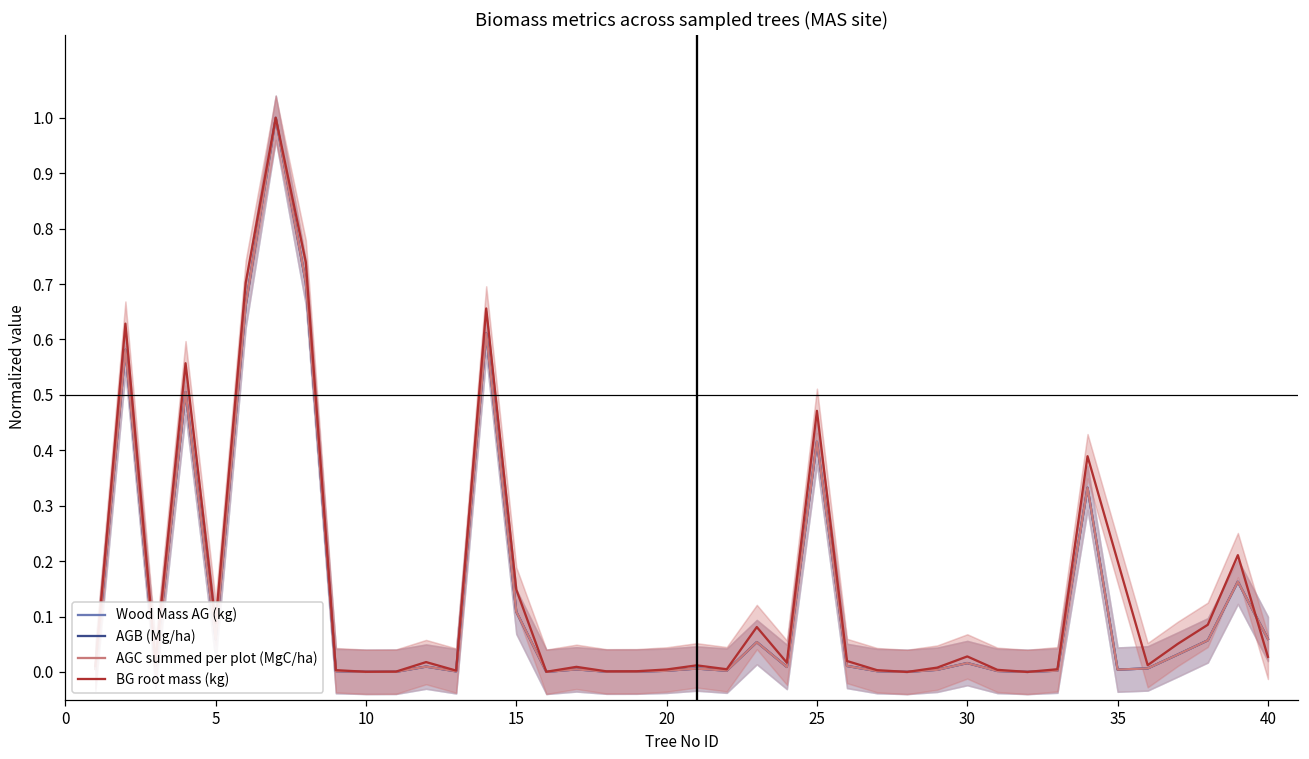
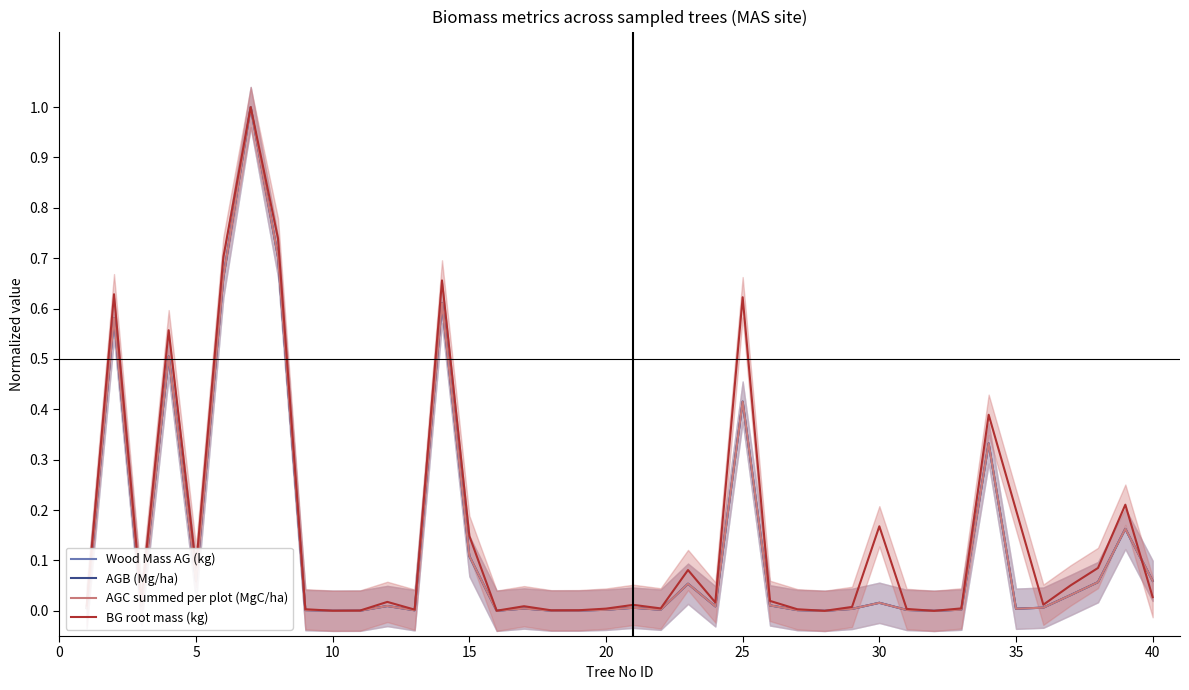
BG root mass (kg), 25: 0.47 -> 0.62
BG root mass (kg), 30: 0.03 -> 0.17
